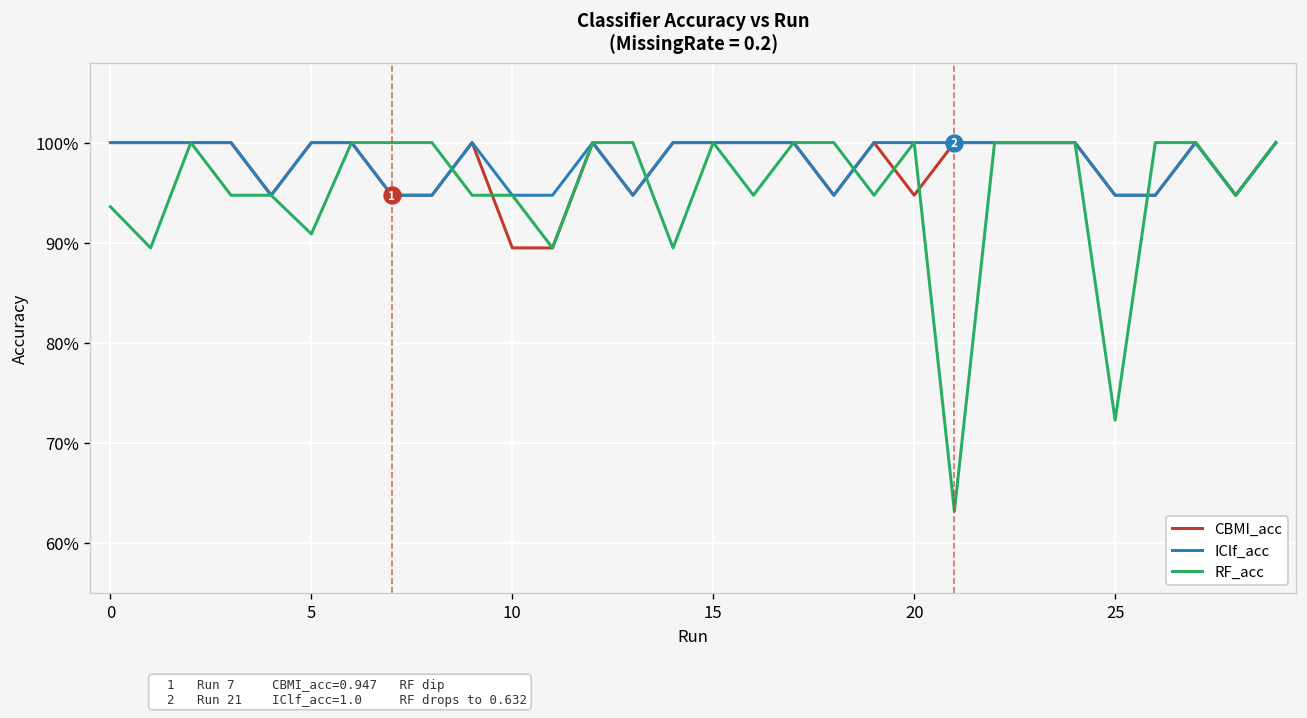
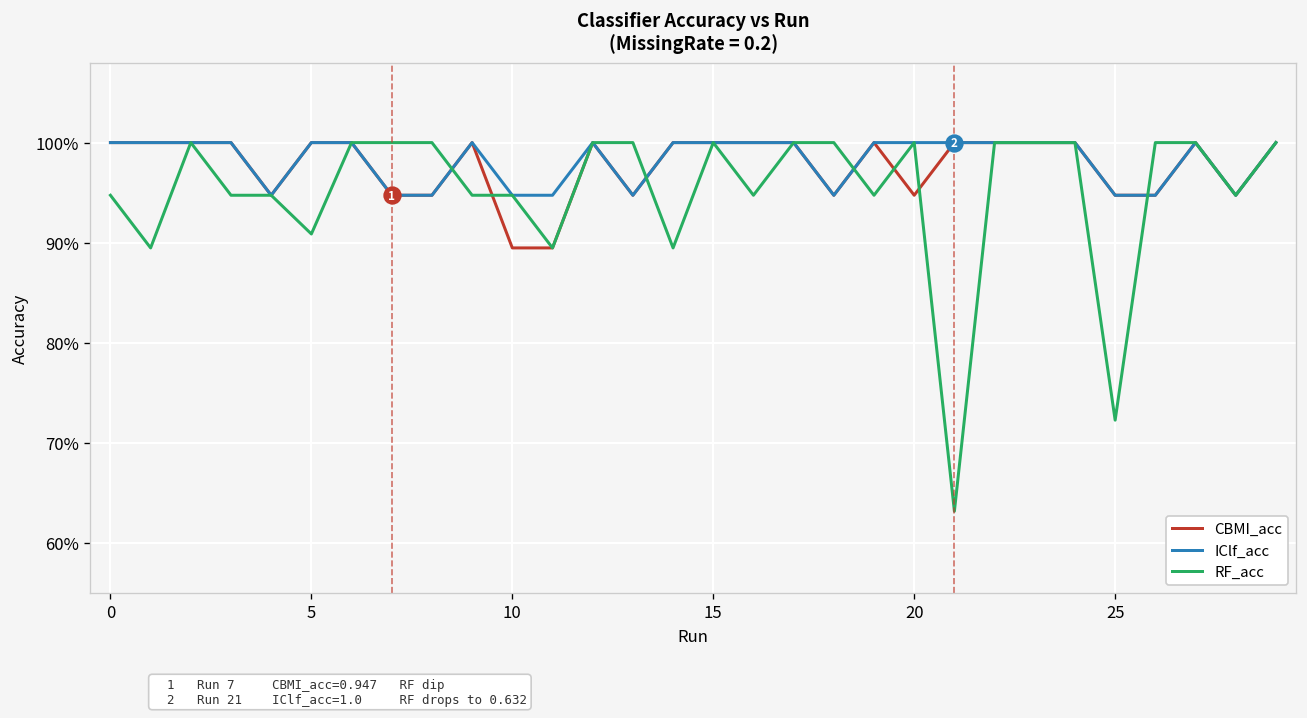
RF_acc, 0: 94% -> 95%
